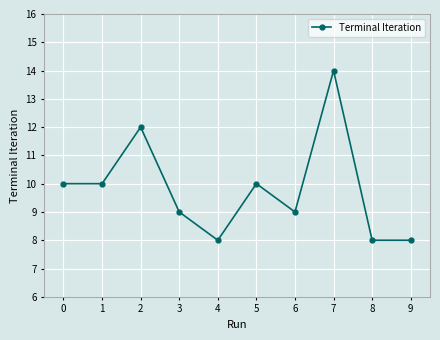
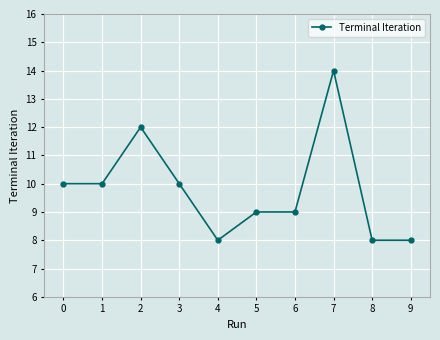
3: 9 -> 10
5: 10 -> 9
